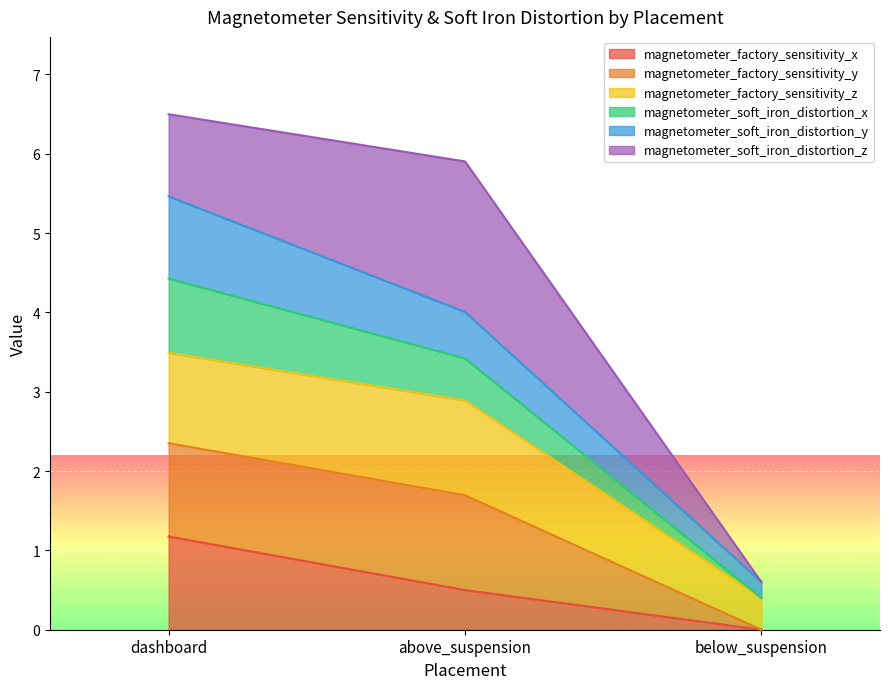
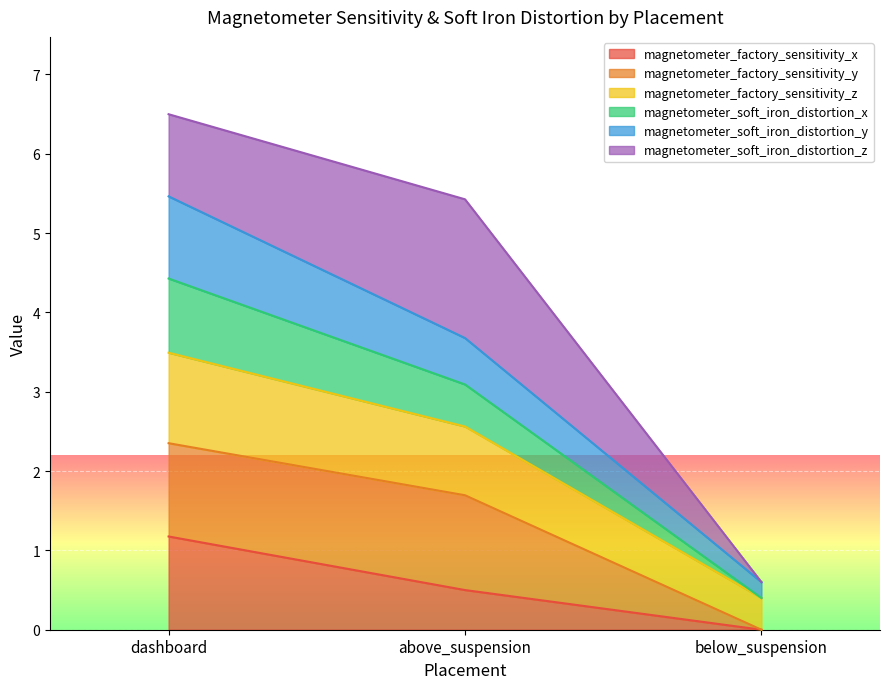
magnetometer_factory_sensitivity_z, above_suspension: 1.2 -> 0.9
magnetometer_soft_iron_distortion_z, above_suspension: 1.9 -> 1.7
